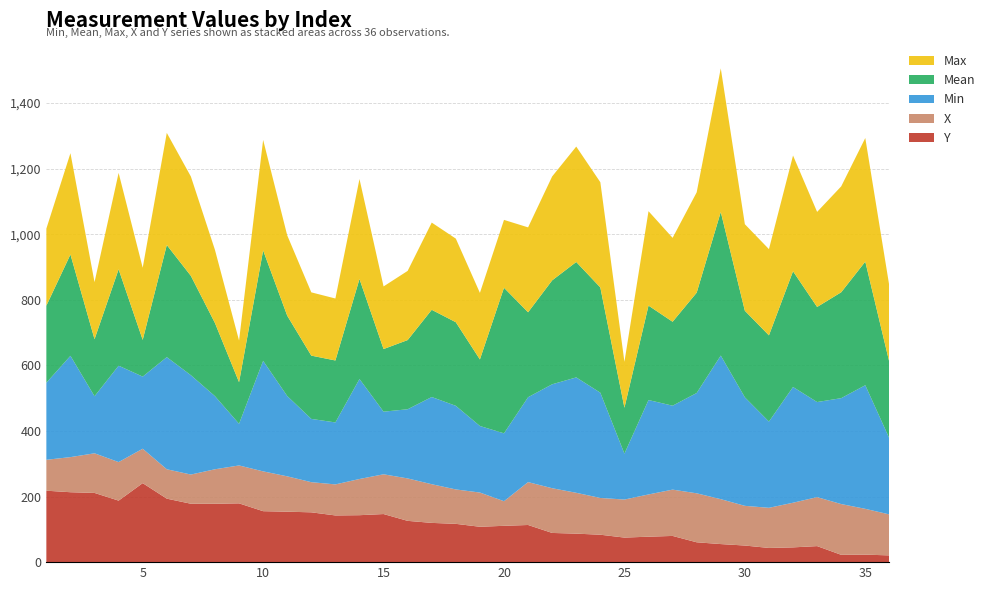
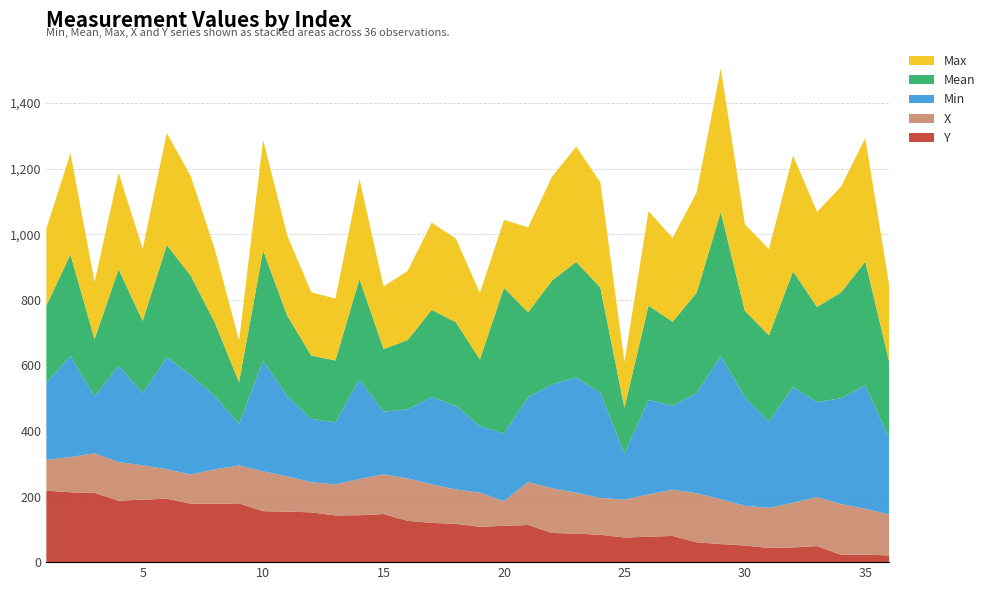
Y, 5: 240 -> 190
Mean, 5: 110 -> 220
